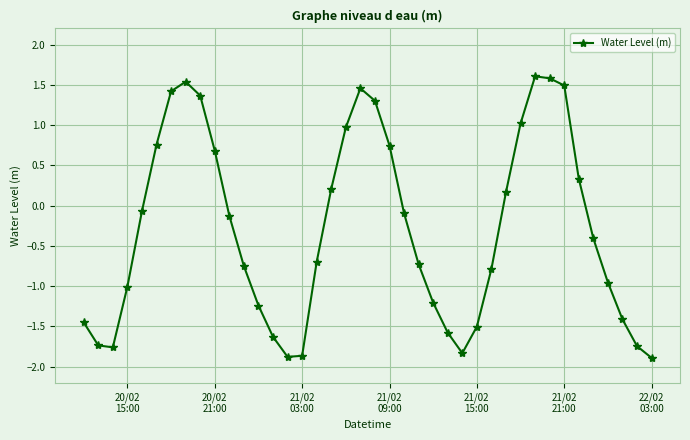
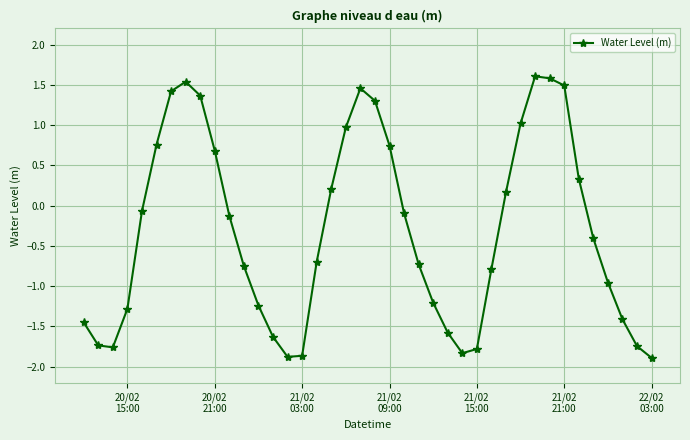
20/02 15:00: -1.0 -> -1.3
21/02 15:00: -1.5 -> -1.8
